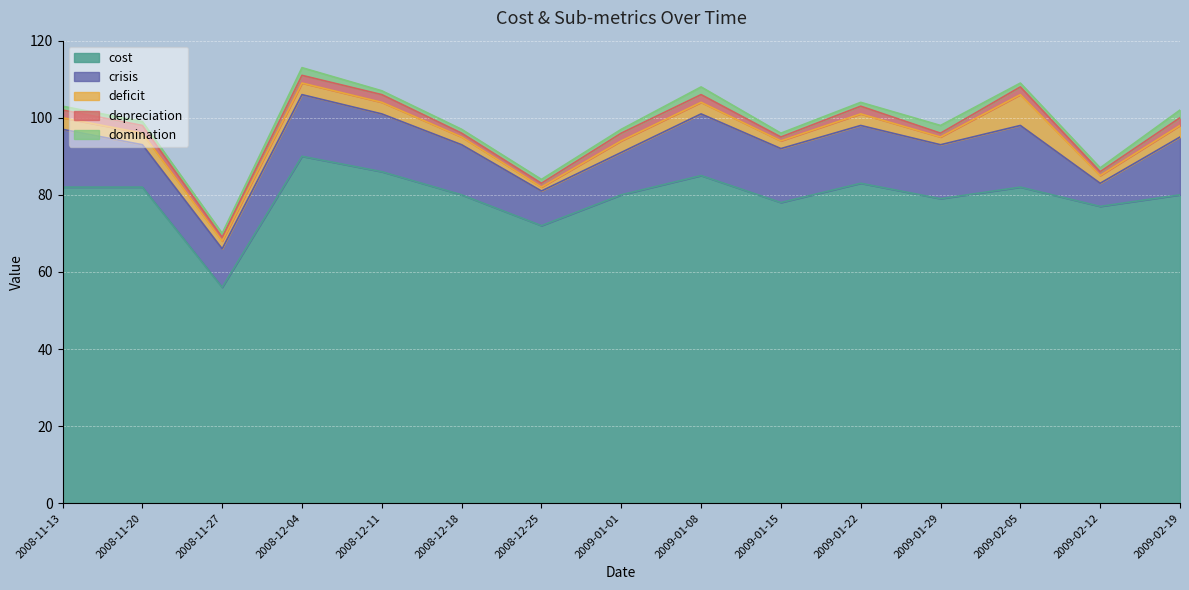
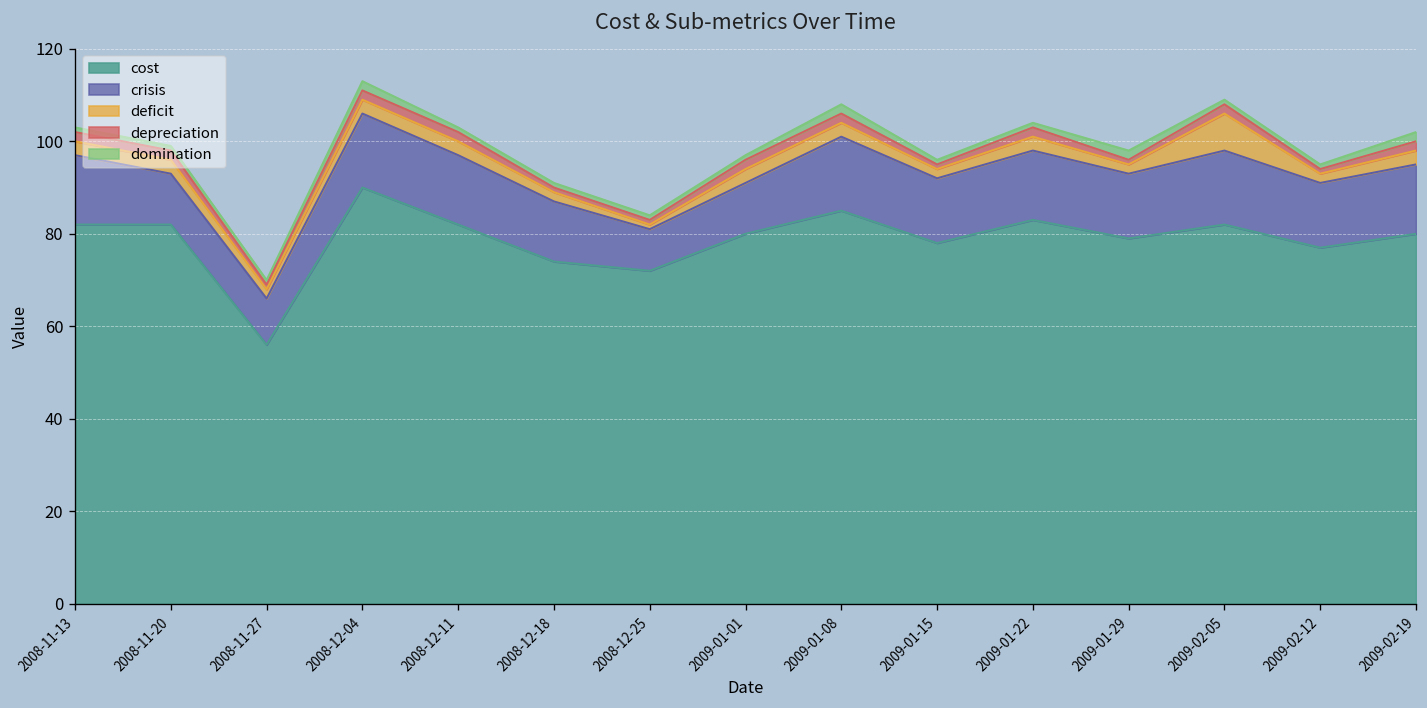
cost, 2008-12-11: 86 -> 82
cost, 2008-12-18: 80 -> 74
crisis, 2009-02-12: 6 -> 14
